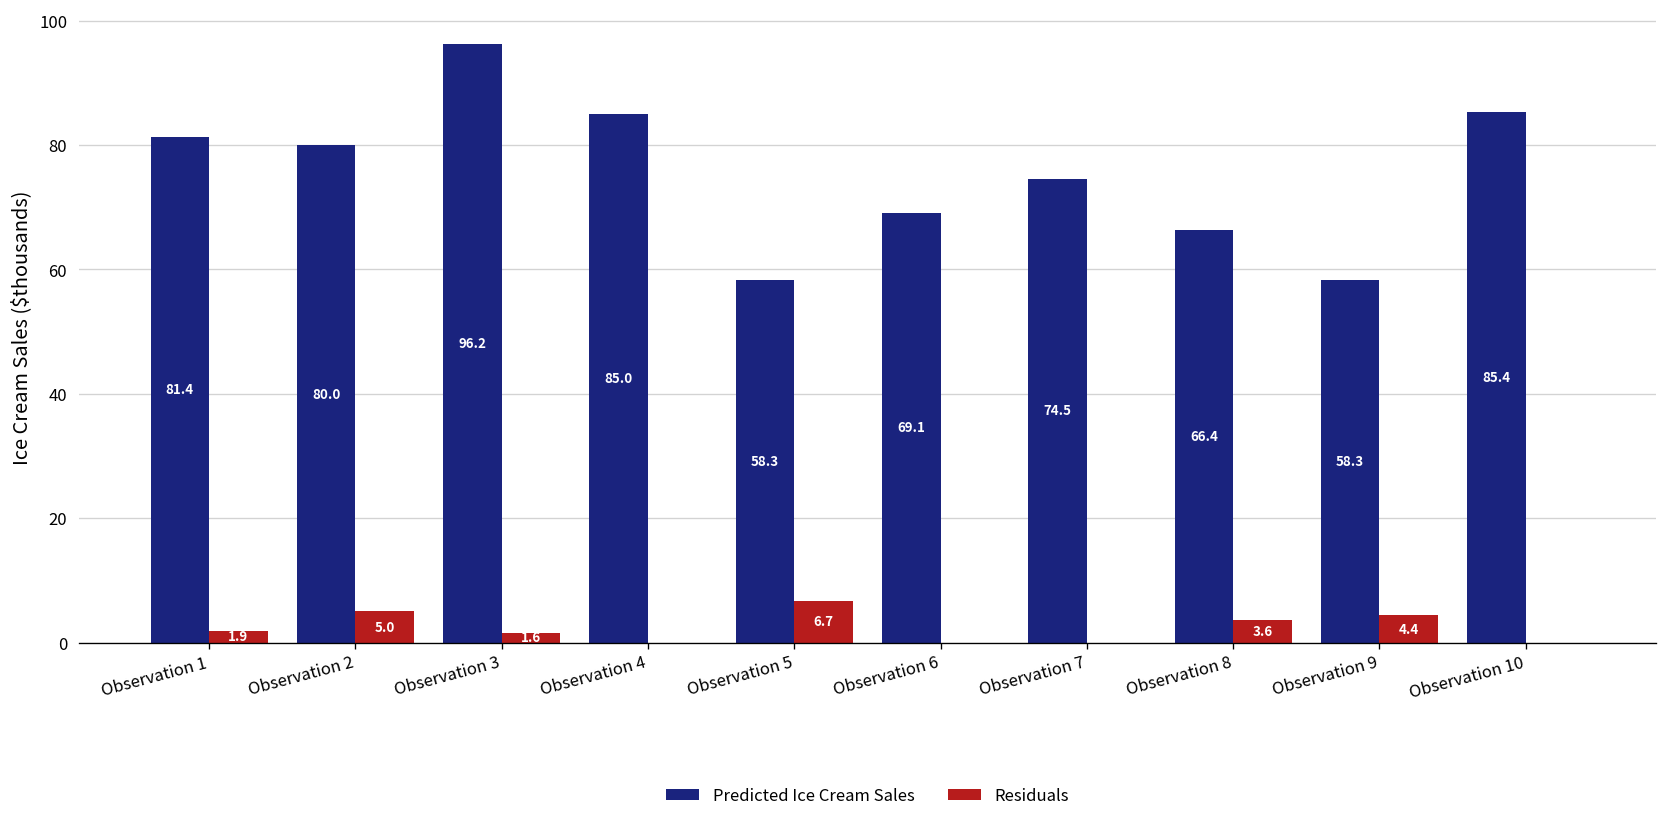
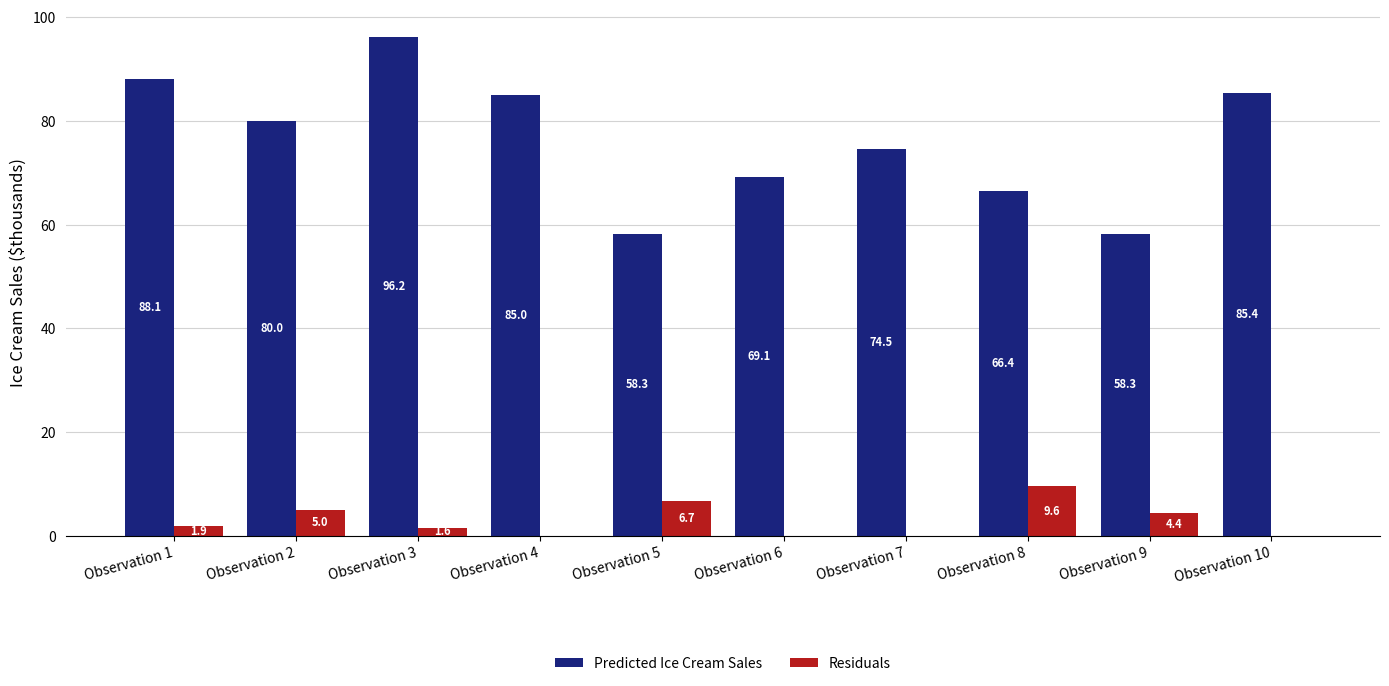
Predicted Ice Cream Sales, Observation 1: 81.4 -> 88.1
Residuals, Observation 8: 3.6 -> 9.6
